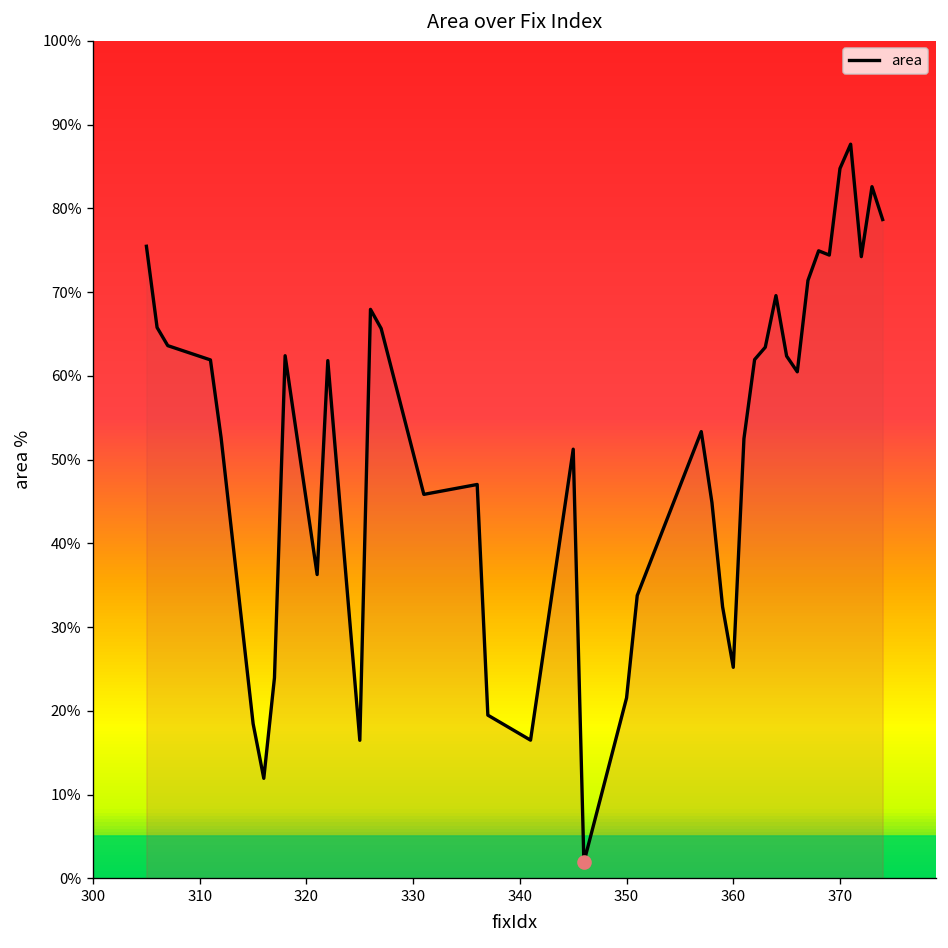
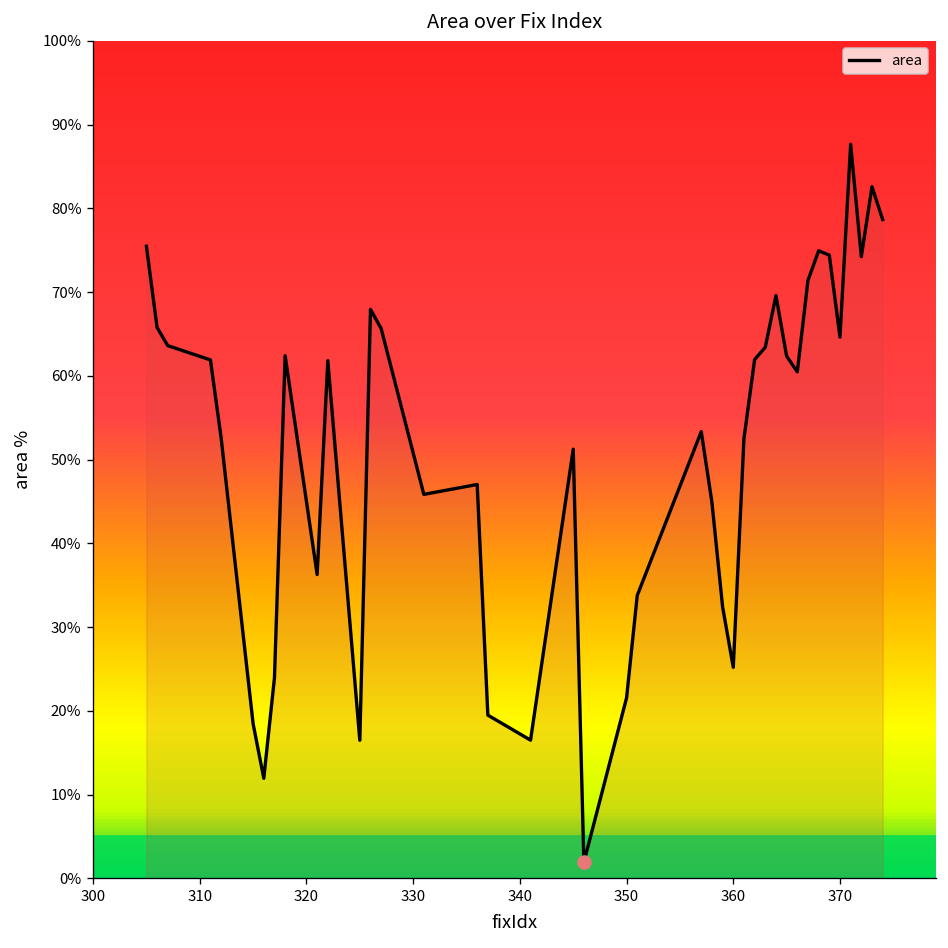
area, 370: 85% -> 65%
